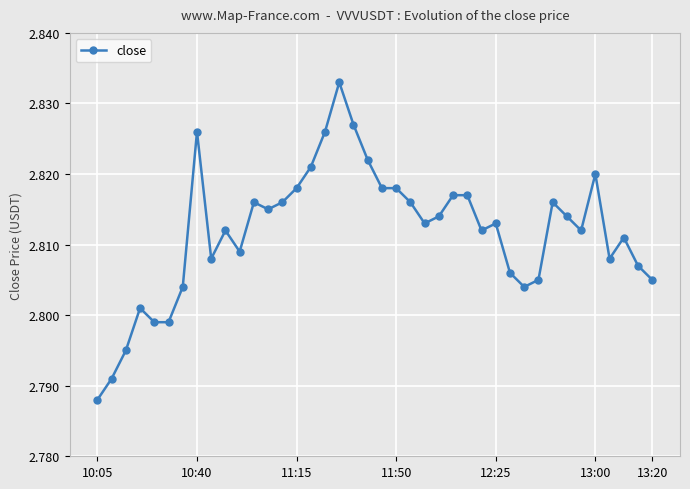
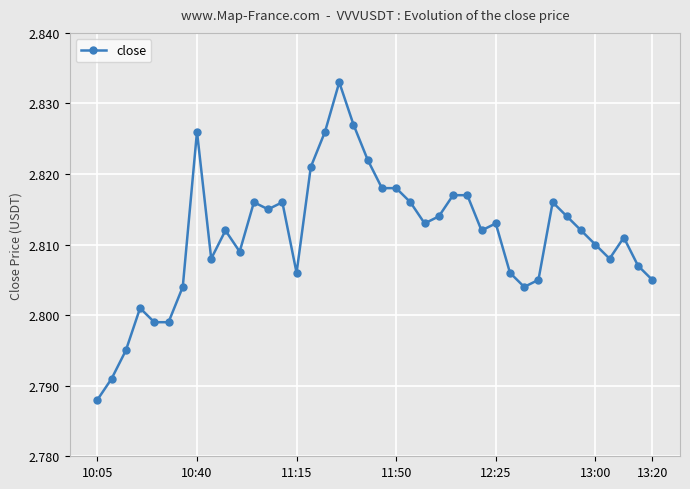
11:15: 2.818 -> 2.806
13:00: 2.82 -> 2.81
